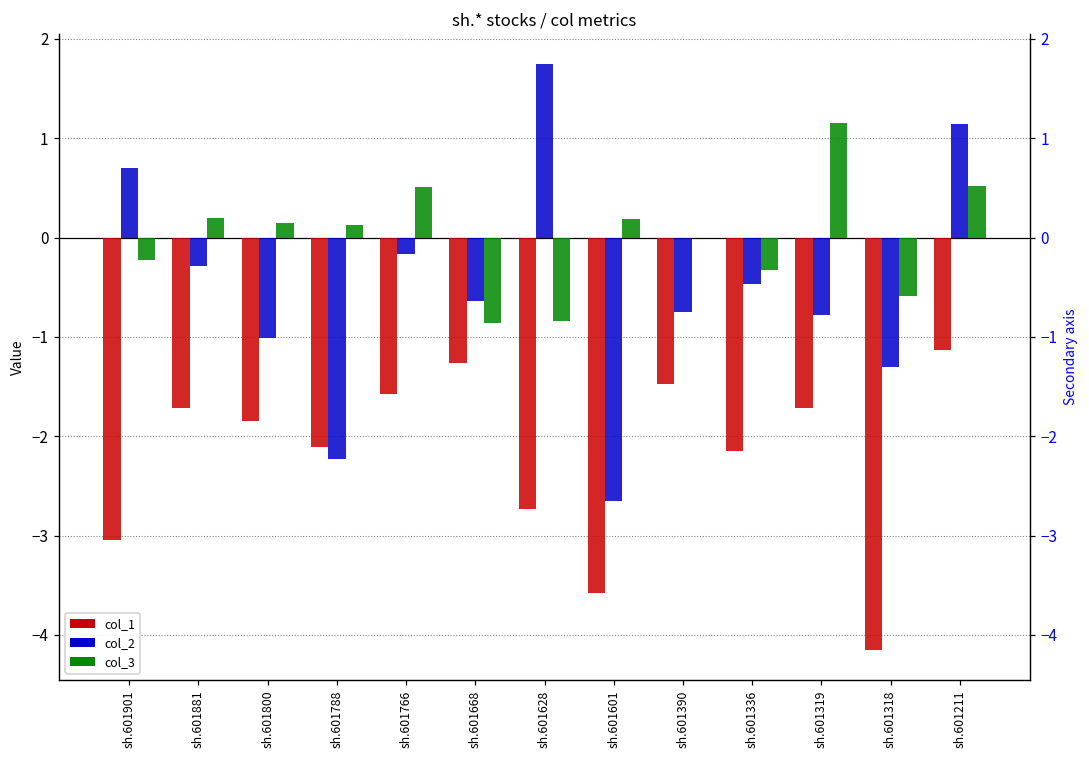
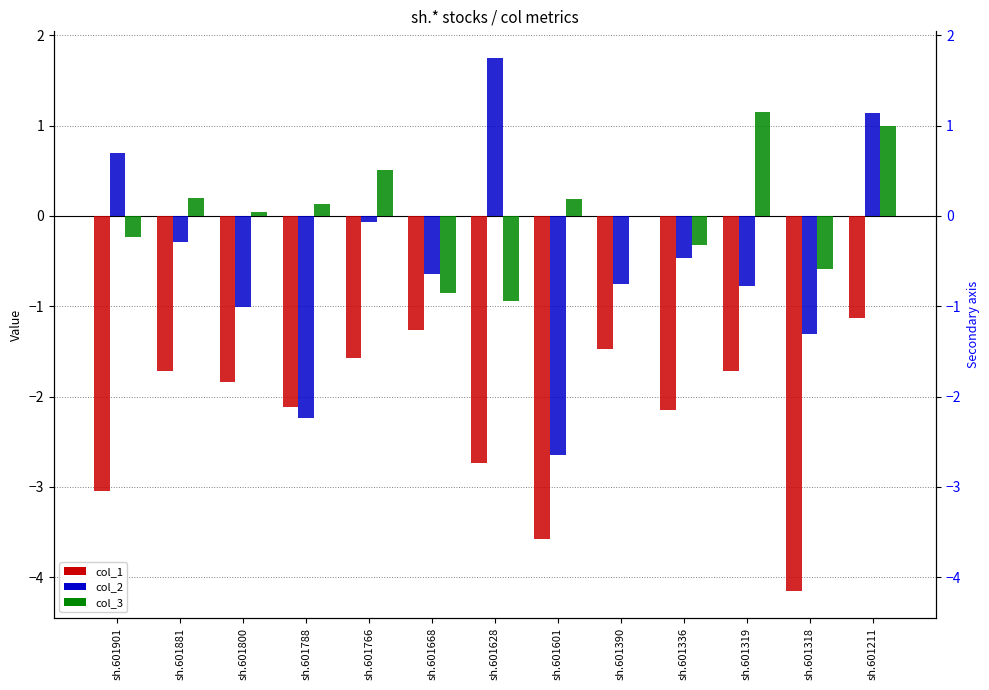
col_3, sh.601800: 0.1 -> 0.0
col_2, sh.601766: -0.2 -> -0.1
col_3, sh.601628: -0.8 -> -0.9
col_3, sh.601211: 0.5 -> 1.0
